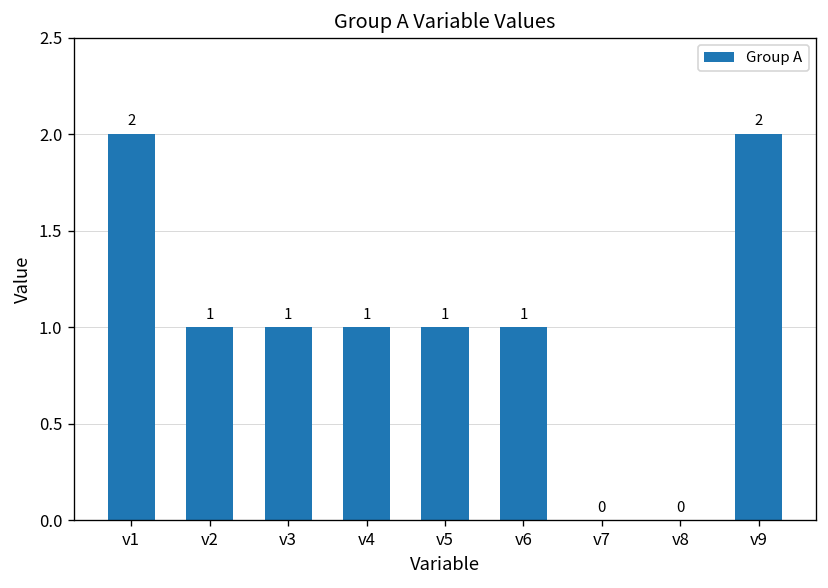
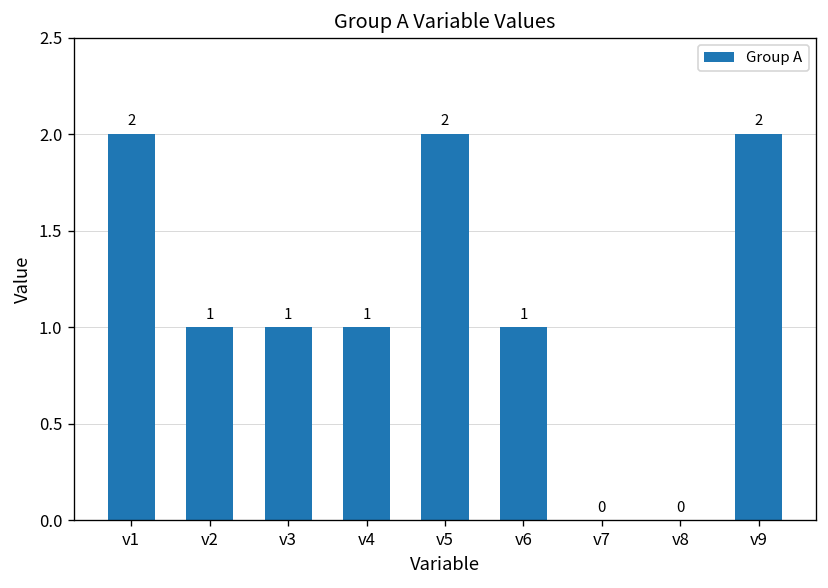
v5: 1 -> 2
